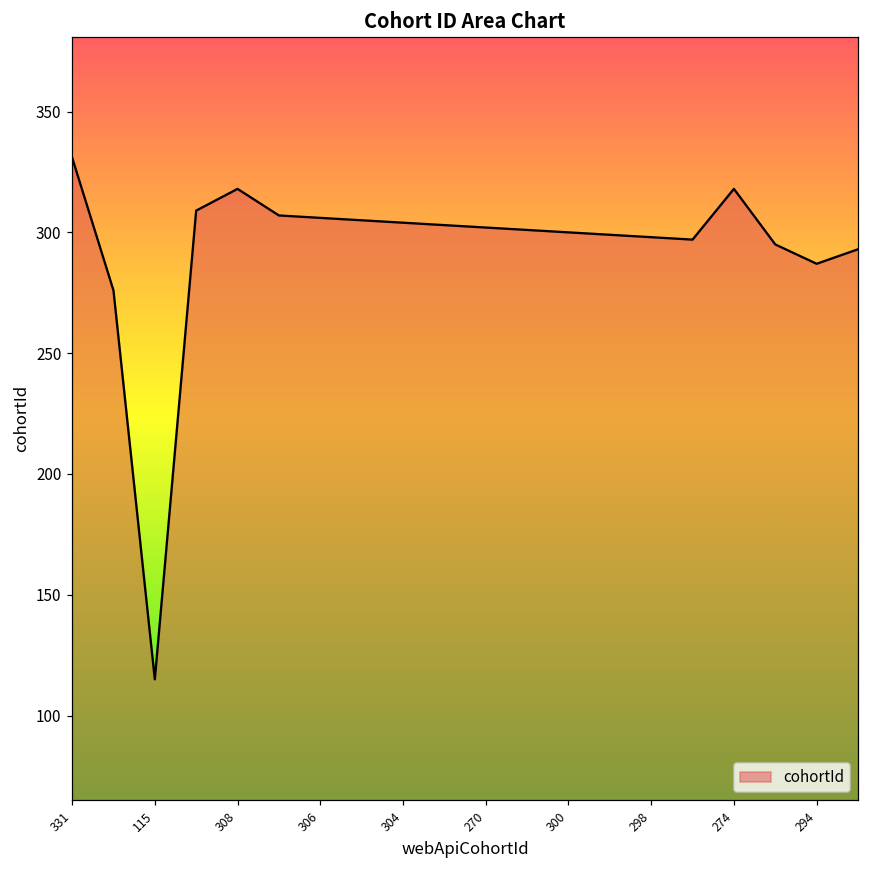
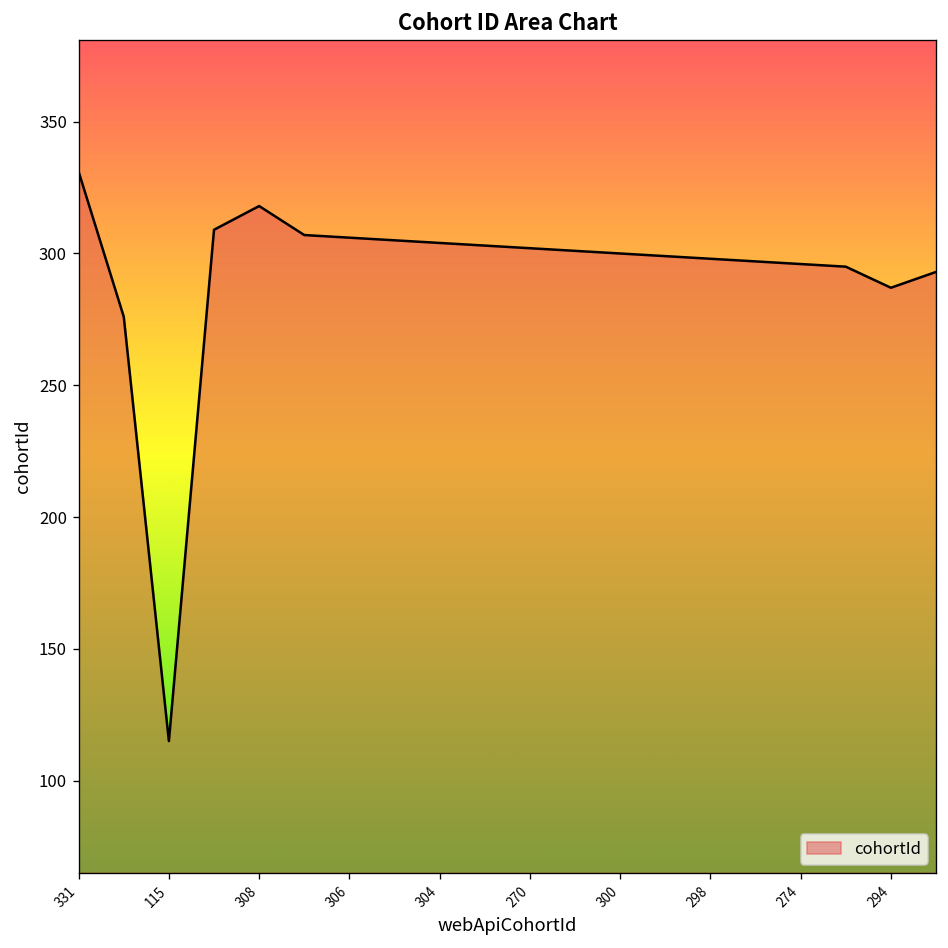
274: 318 -> 296
